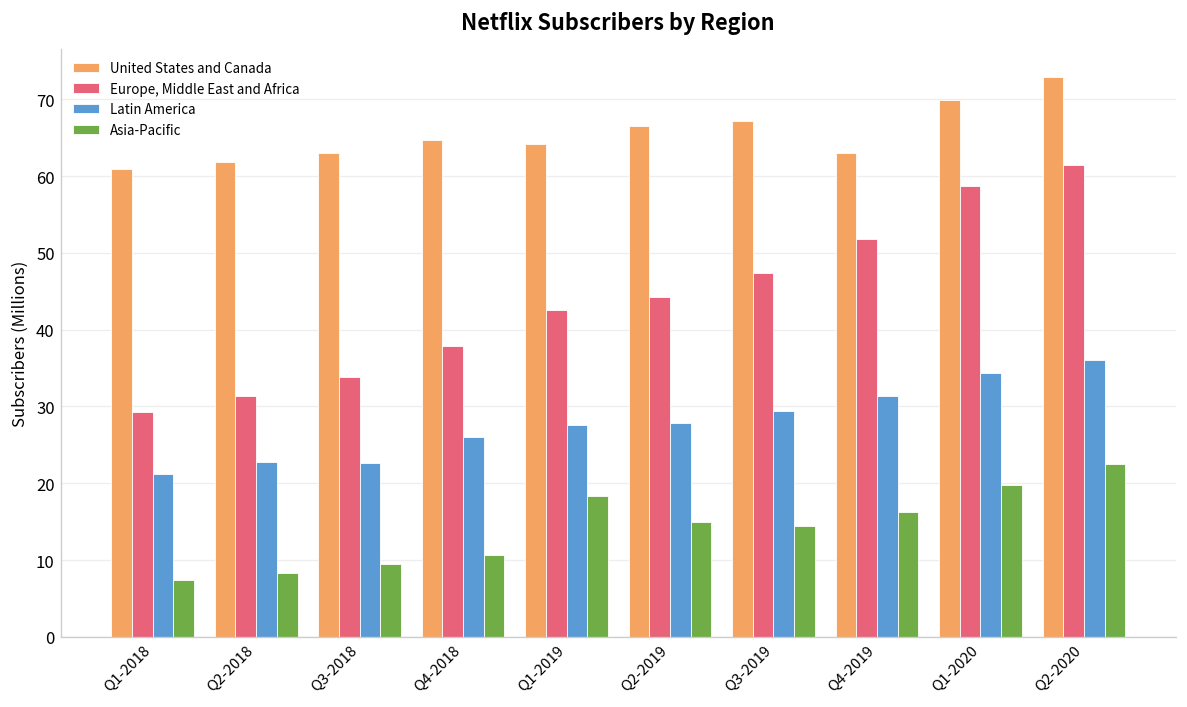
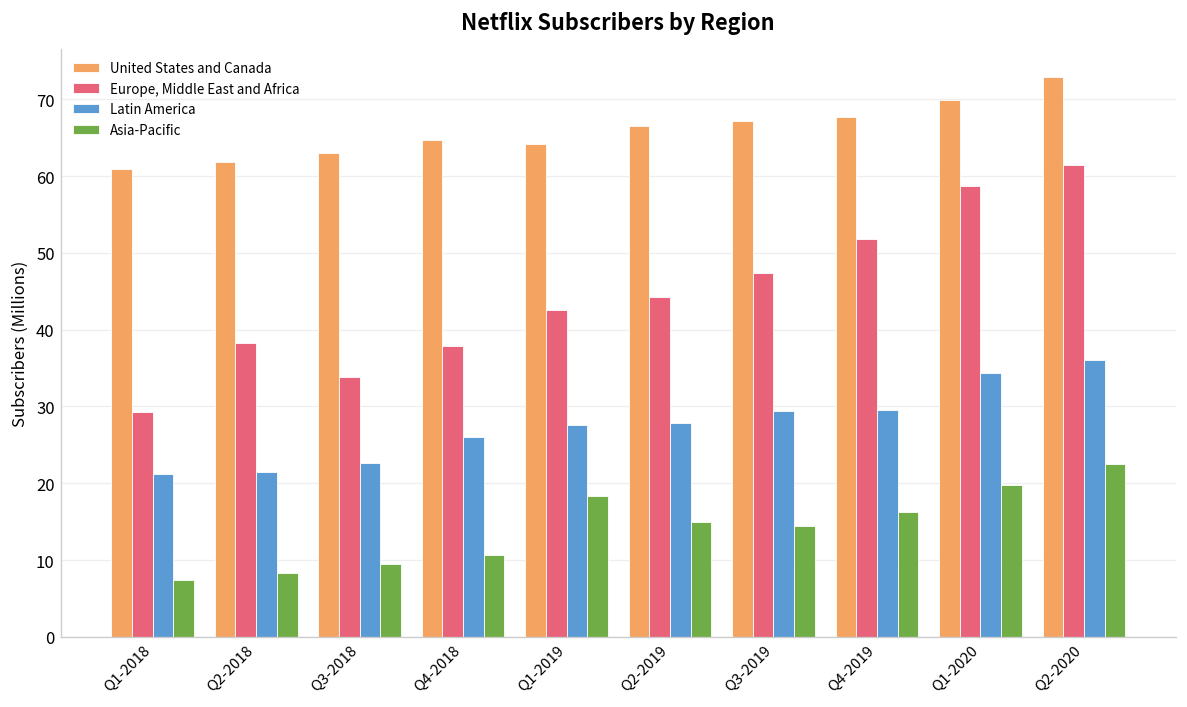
Europe, Middle East and Africa, Q2-2018: 31 -> 38
Latin America, Q2-2018: 23 -> 21
United States and Canada, Q4-2019: 63 -> 68
Latin America, Q4-2019: 31 -> 30
